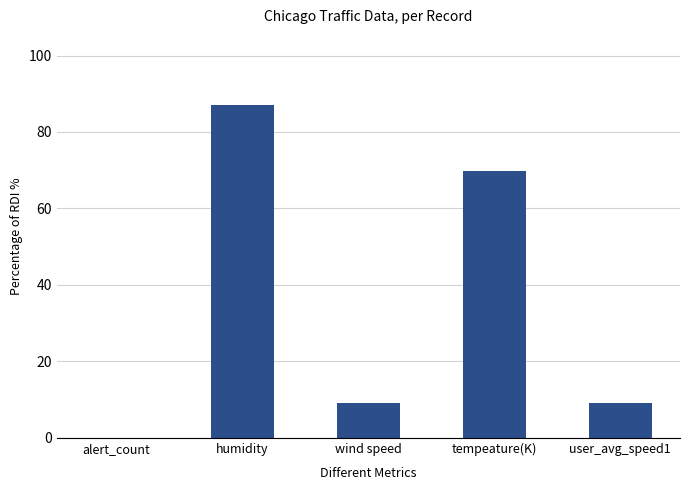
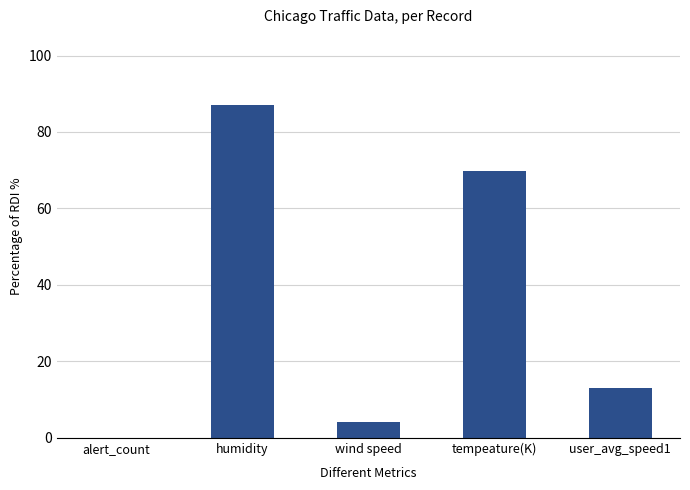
wind speed: 9 -> 4
user_avg_speed1: 9 -> 13
